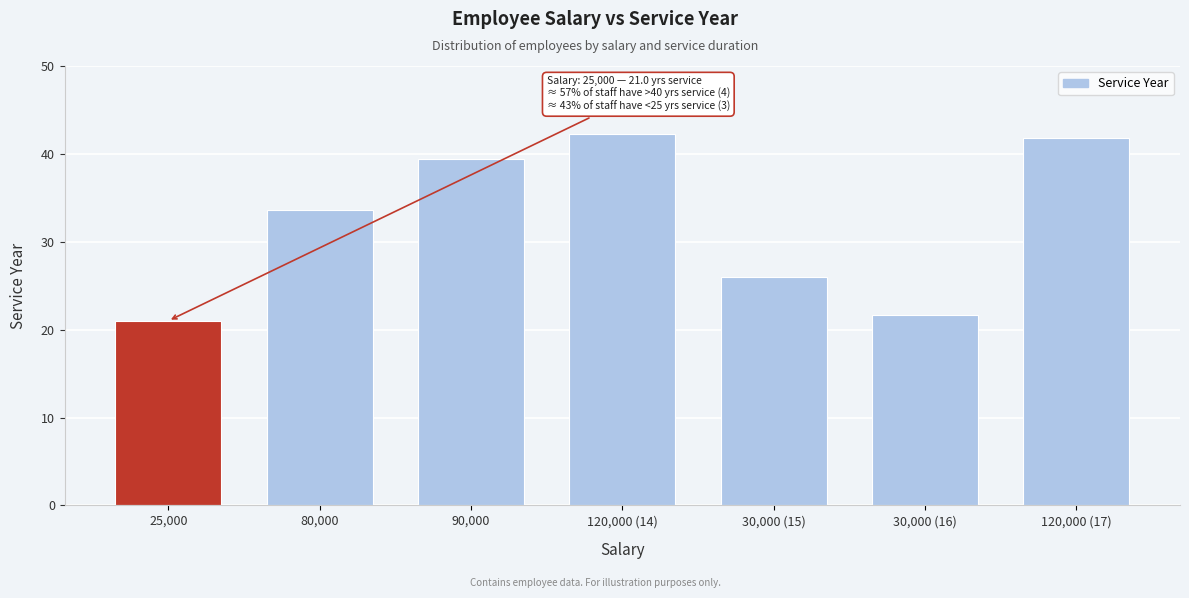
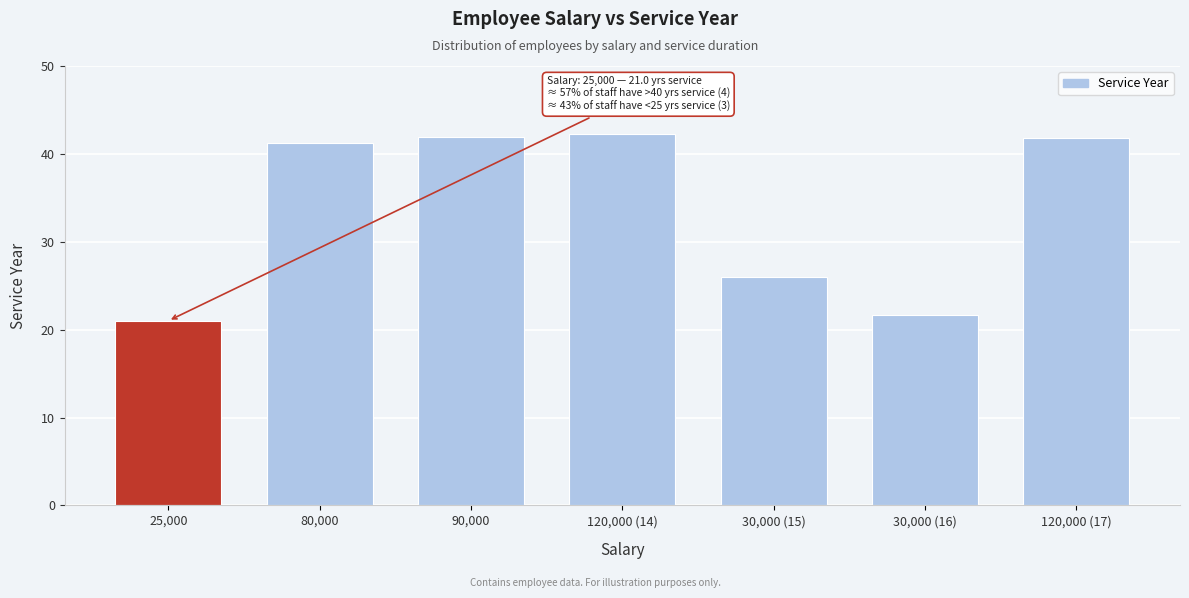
80,000: 34 -> 41
90,000: 39 -> 42
